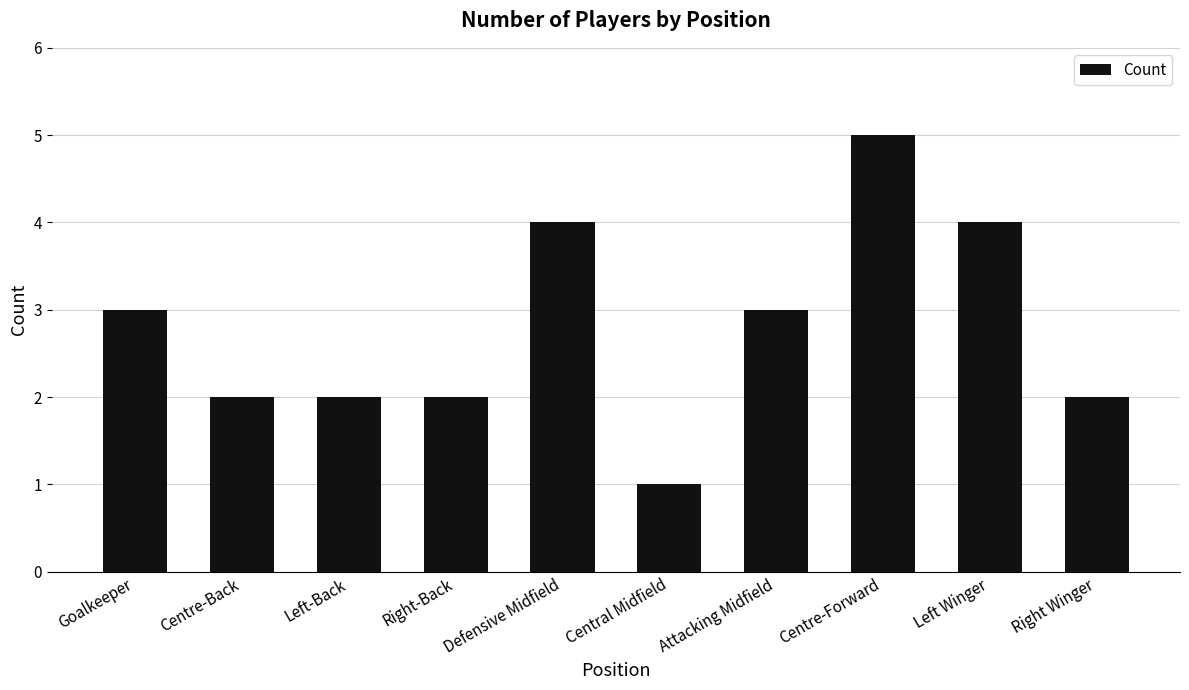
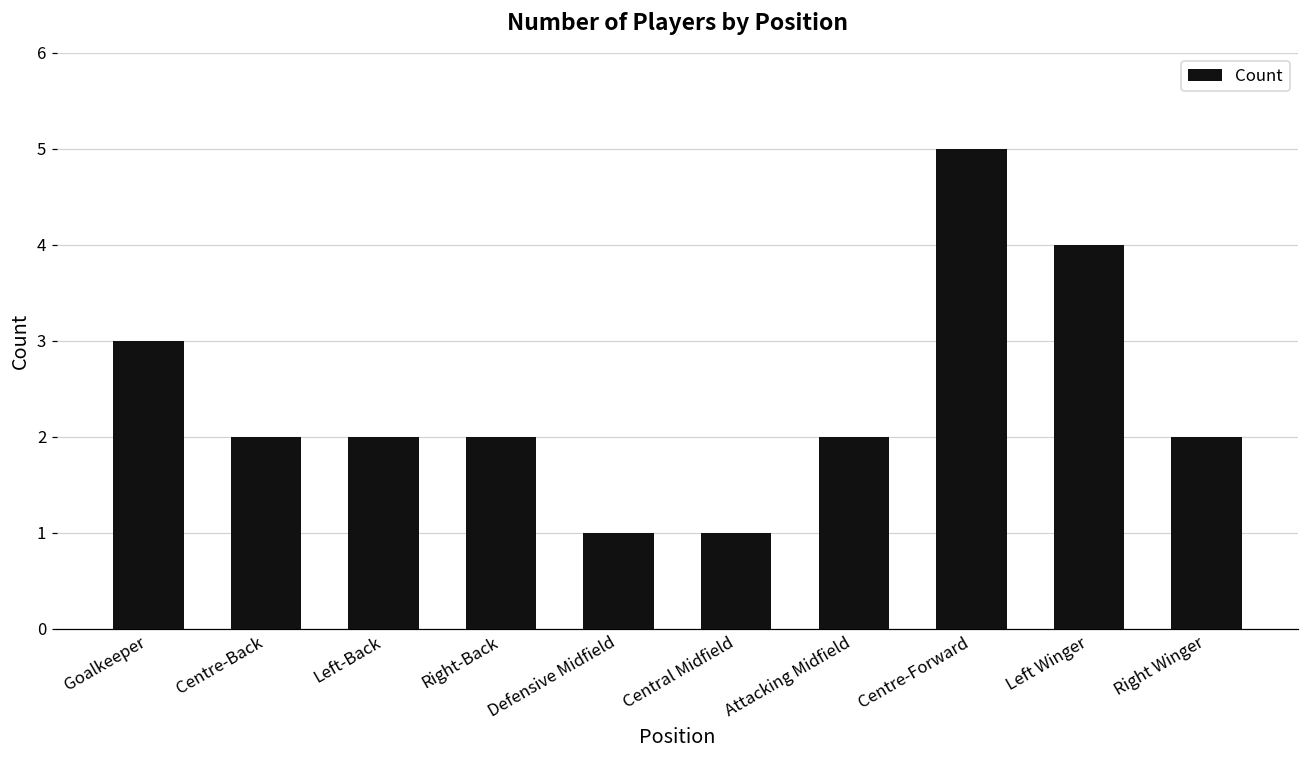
Defensive Midfield: 4 -> 1
Attacking Midfield: 3 -> 2
